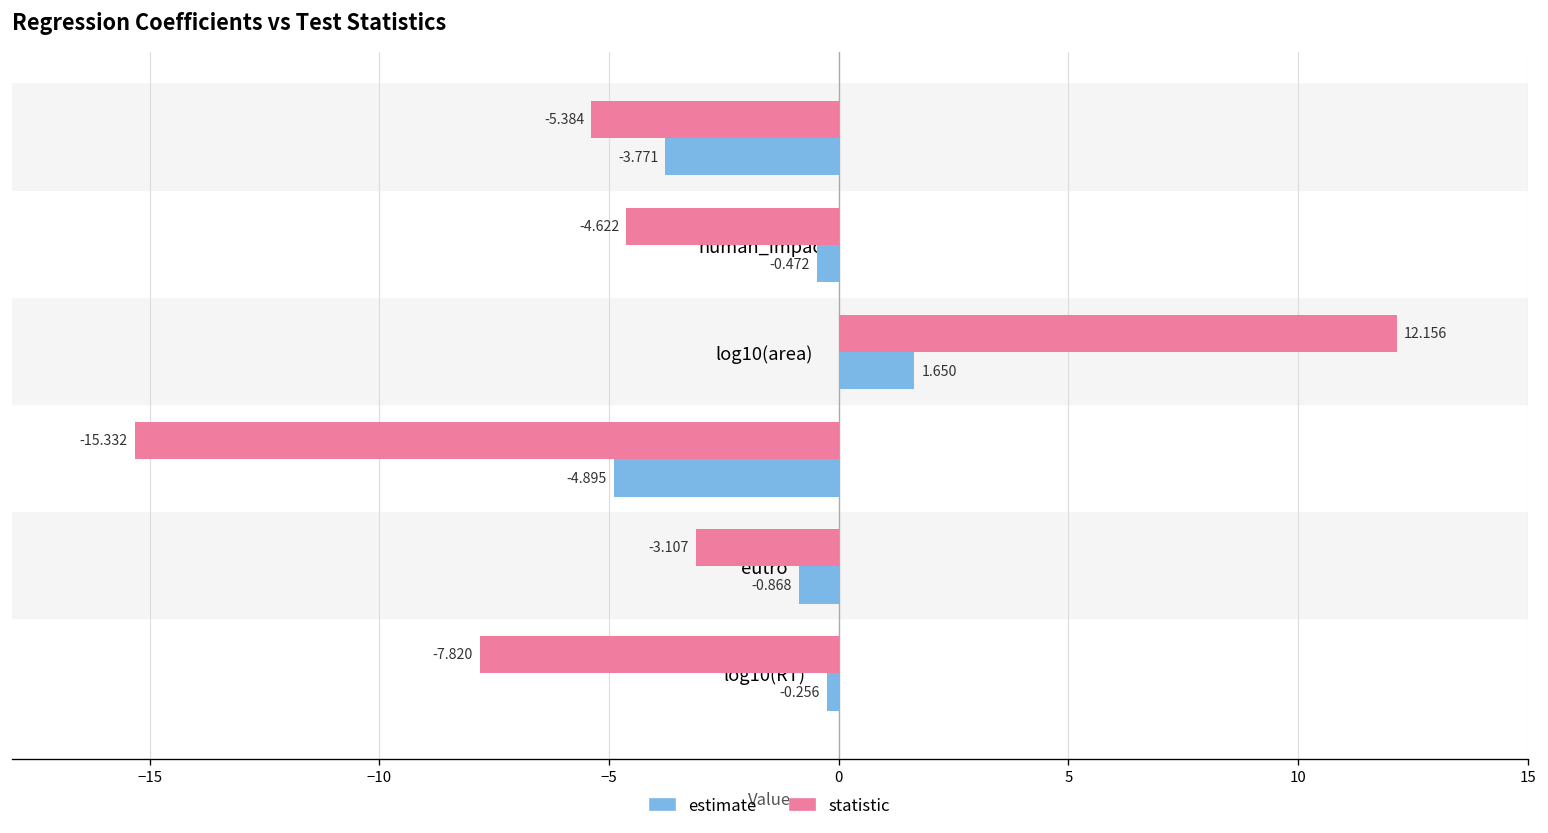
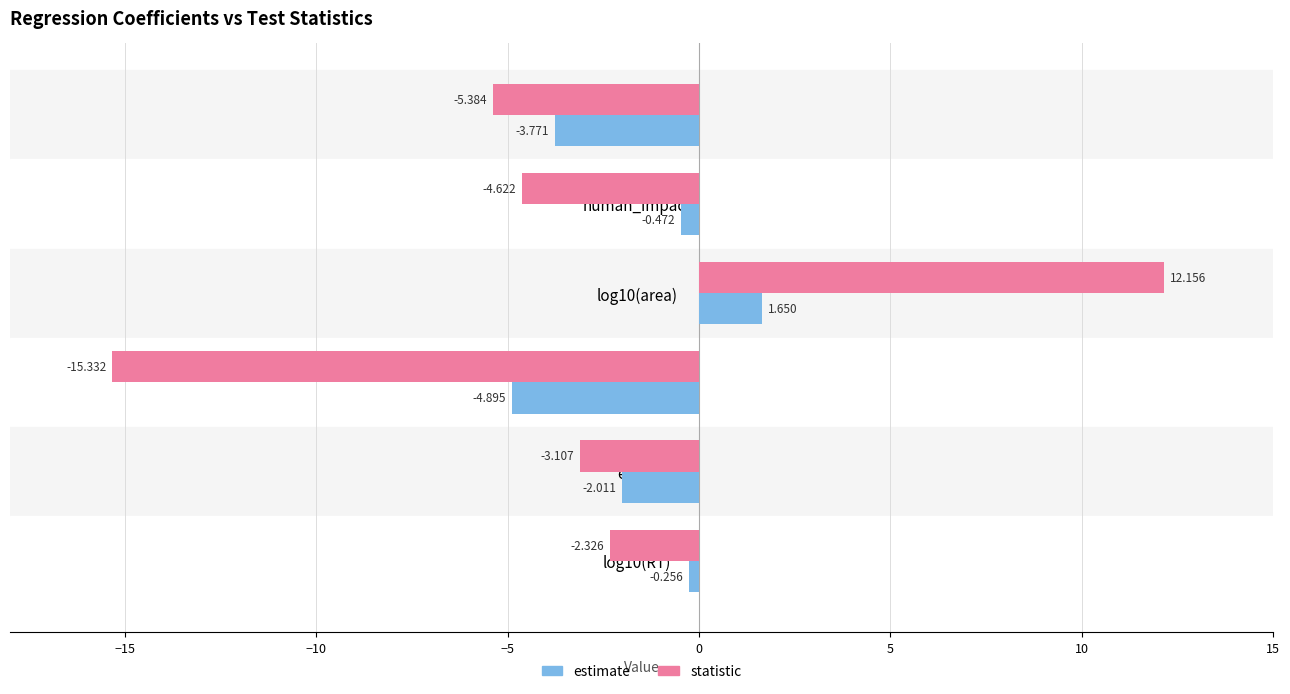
estimate, eutro: -0.868 -> -2.011
statistic, log10(RT): -7.820 -> -2.326
